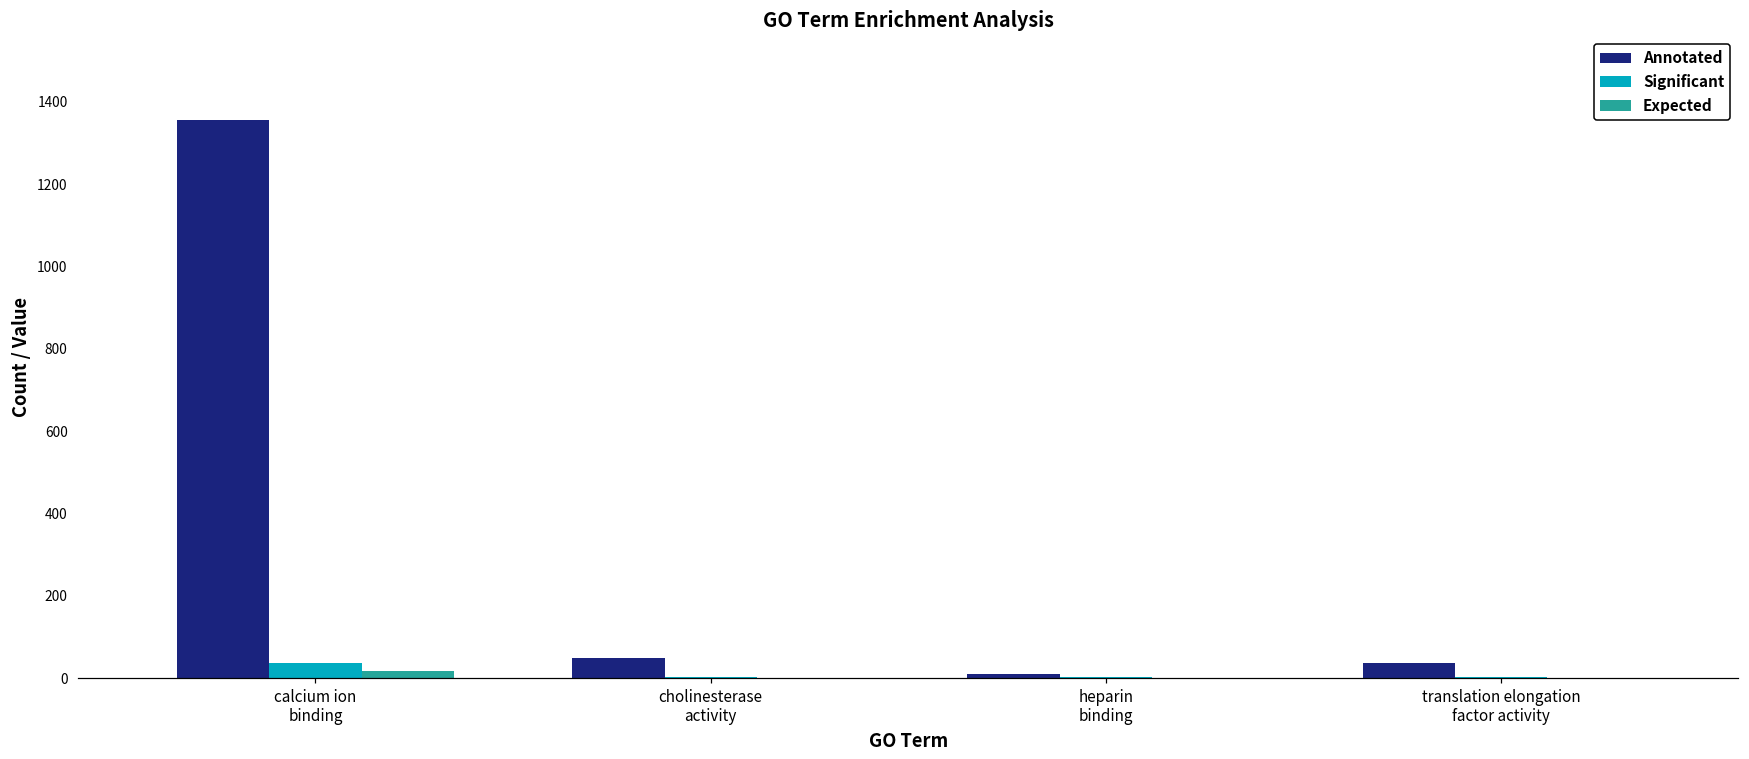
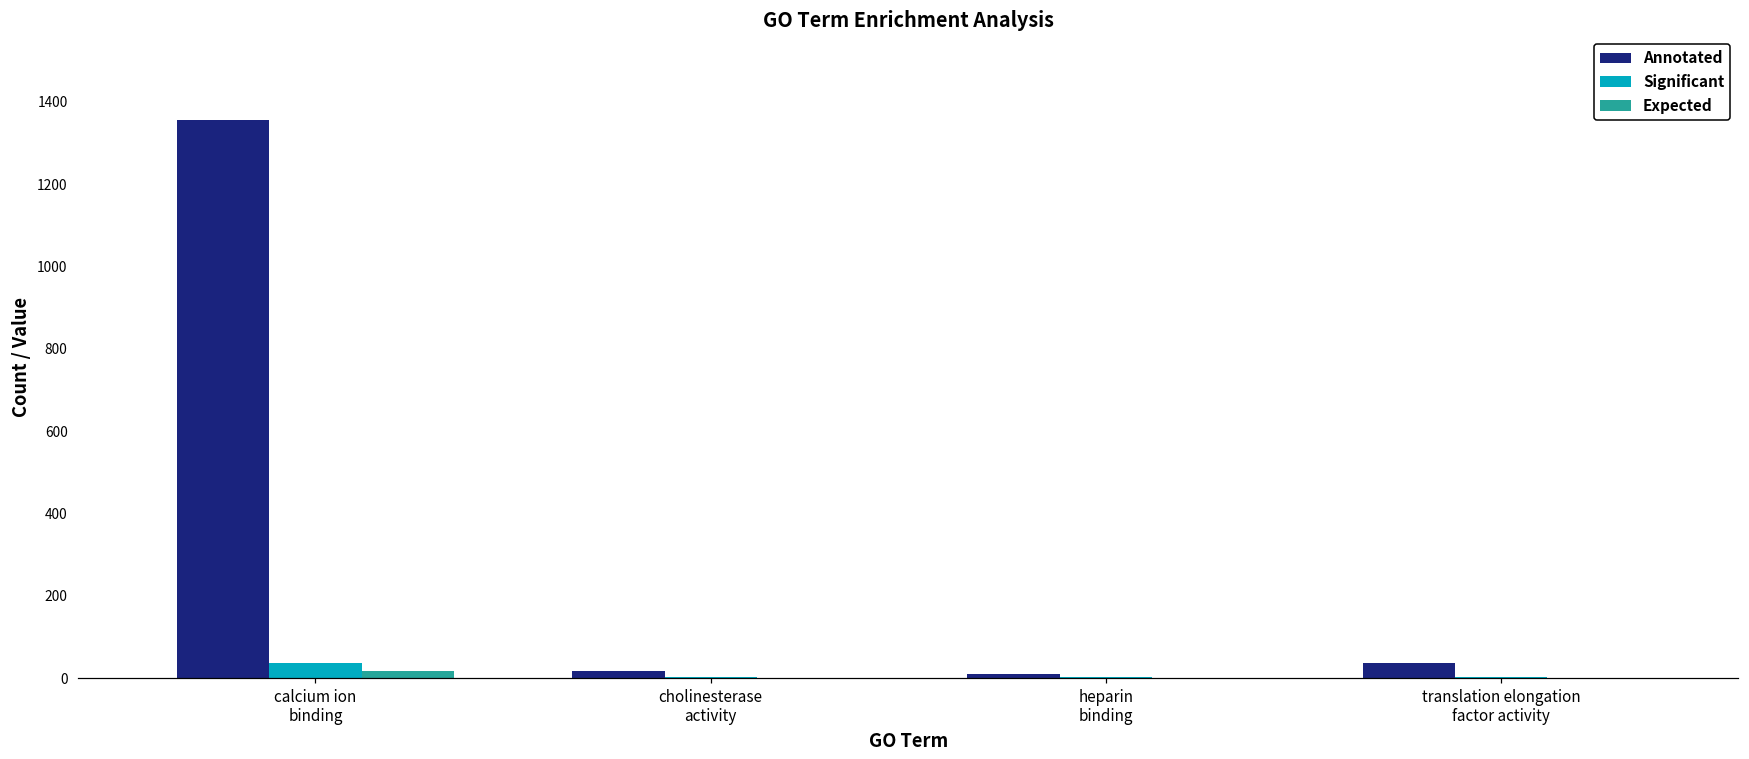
Annotated, cholinesterase activity: 50 -> 20
